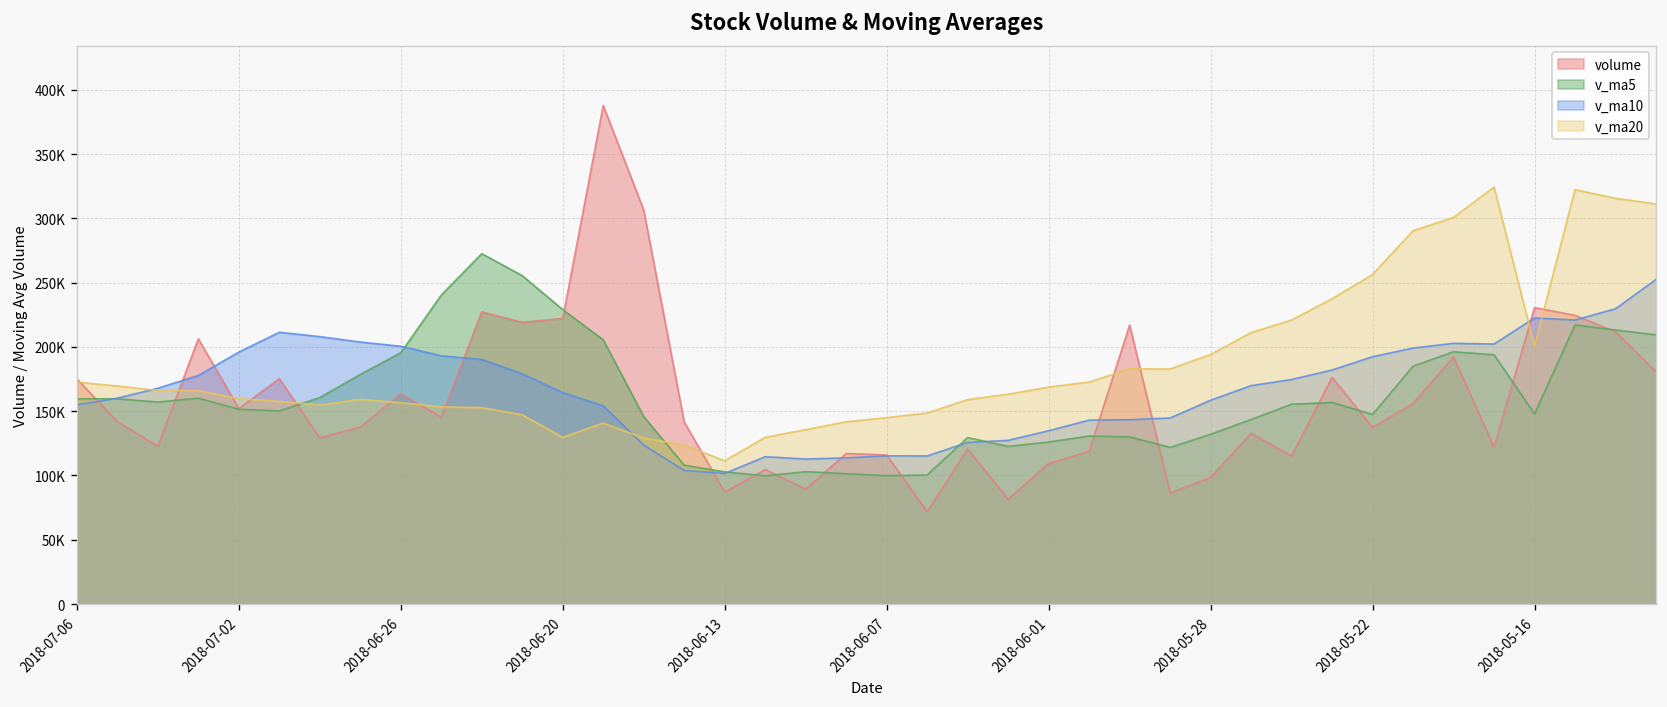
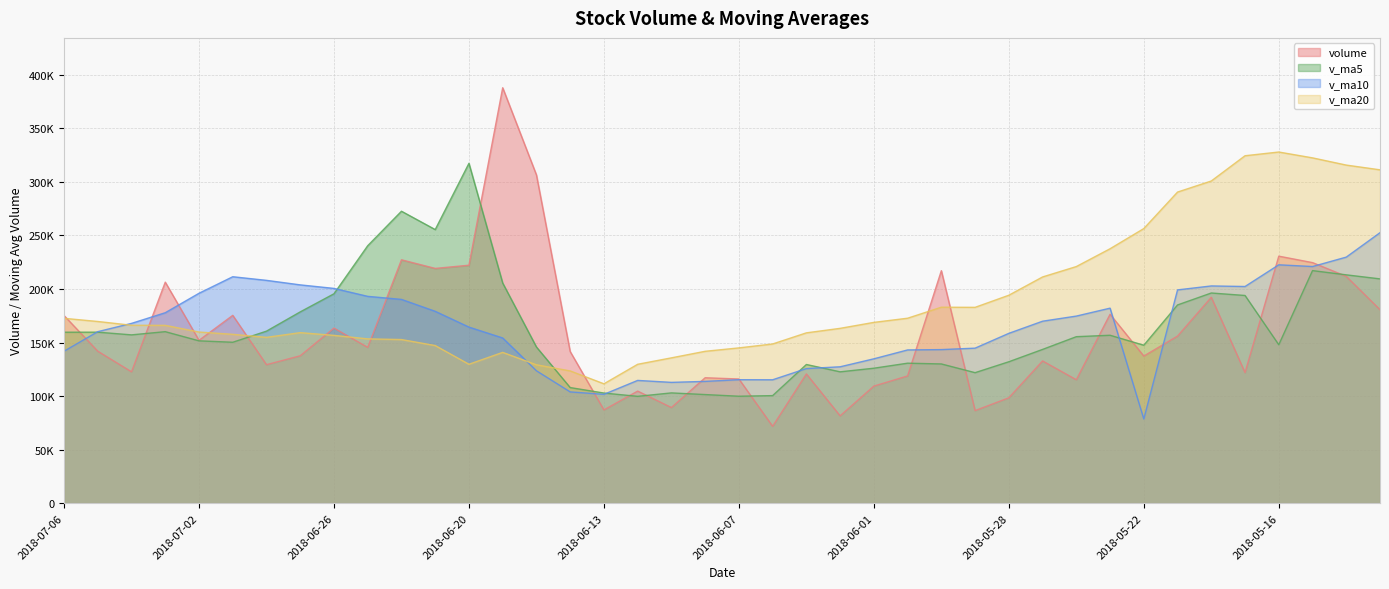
v_ma10, 2018-07-06: 155000 -> 142000
v_ma5, 2018-06-20: 229000 -> 317000
v_ma10, 2018-05-22: 192000 -> 79000
v_ma20, 2018-05-16: 201000 -> 328000
